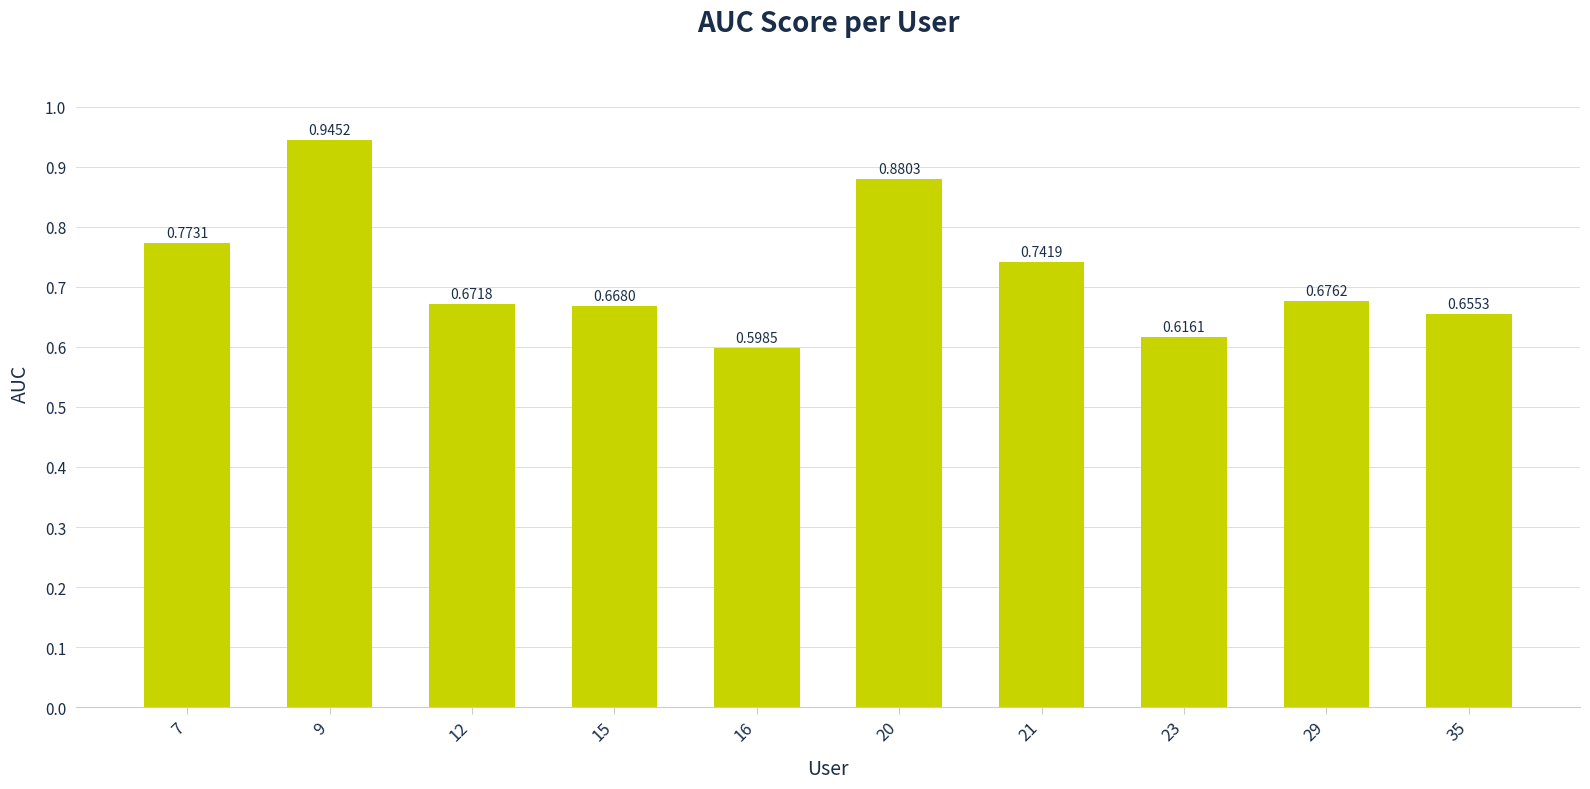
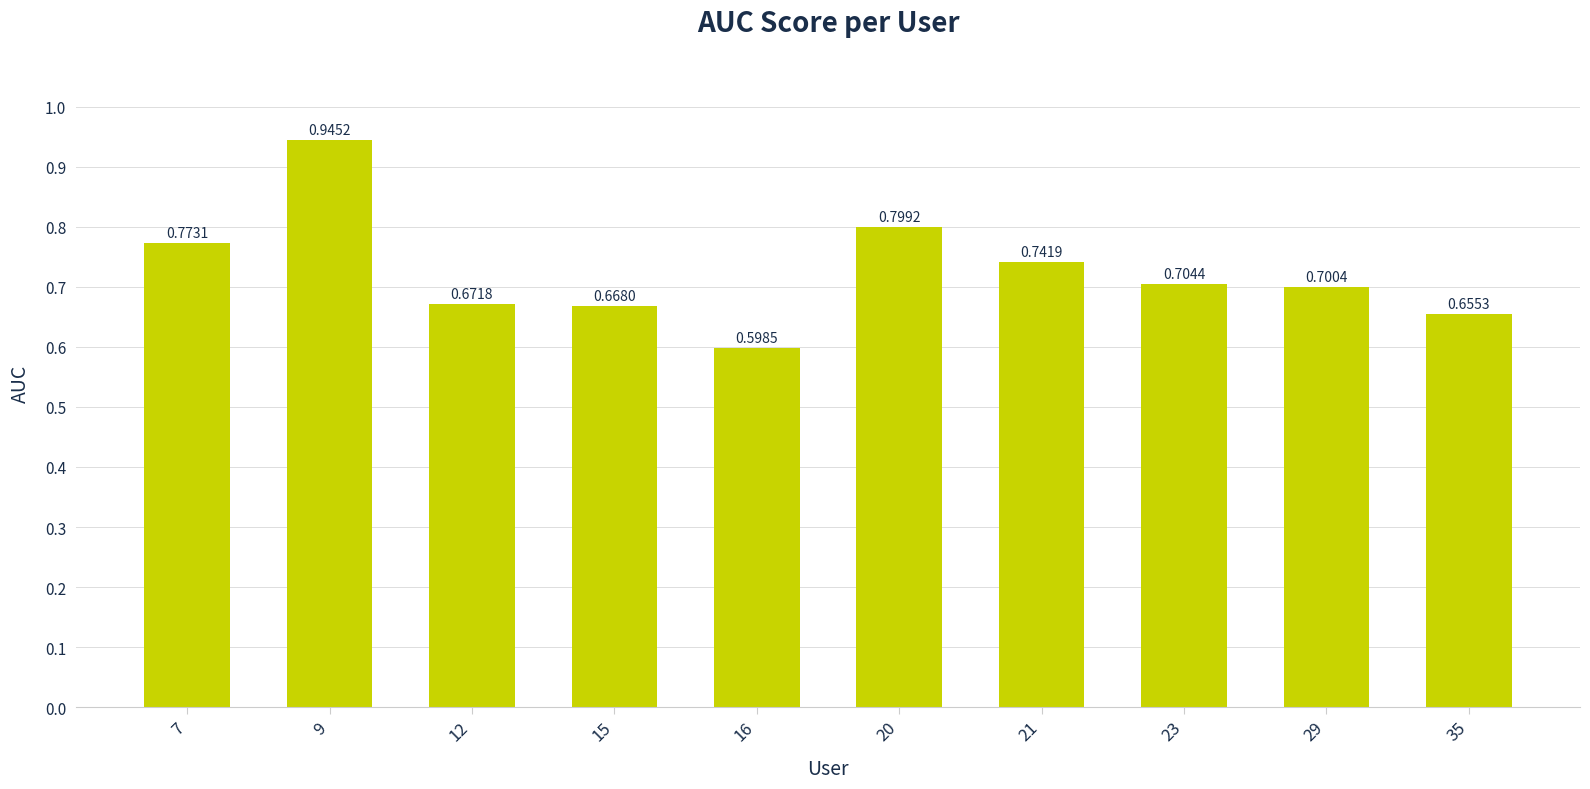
20: 0.8803 -> 0.7992
23: 0.6161 -> 0.7044
29: 0.6762 -> 0.7004
